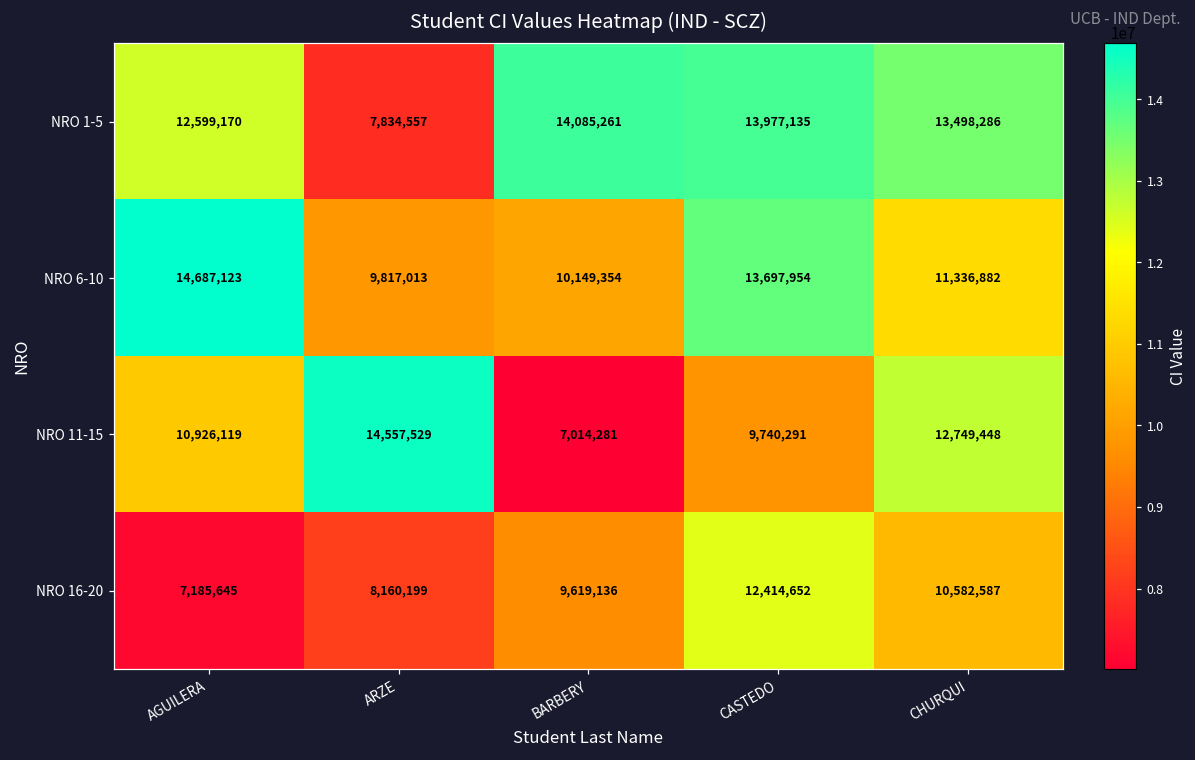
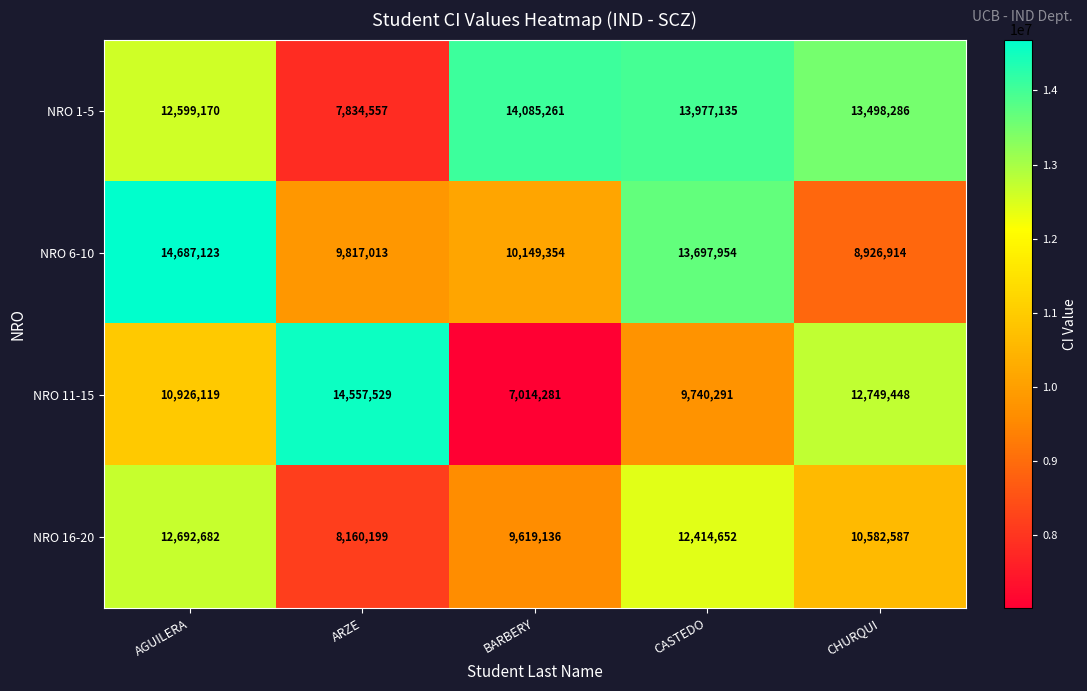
NRO 6-10, CHURQUI: 11,336,882 -> 8,926,914
NRO 16-20, AGUILERA: 7,185,645 -> 12,692,682
